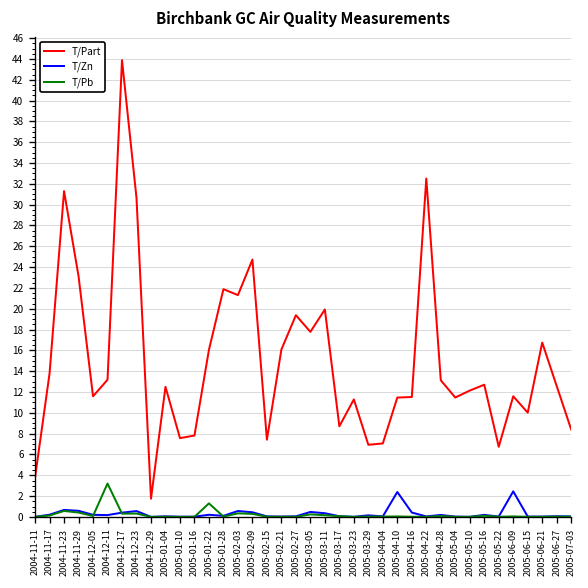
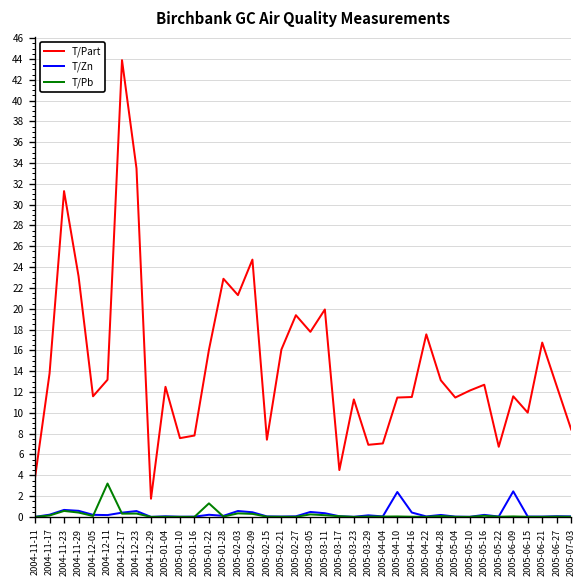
T/Part, 2004-12-23: 31 -> 33
T/Part, 2005-01-28: 22 -> 23
T/Part, 2005-03-17: 9 -> 5
T/Part, 2005-04-22: 33 -> 18
